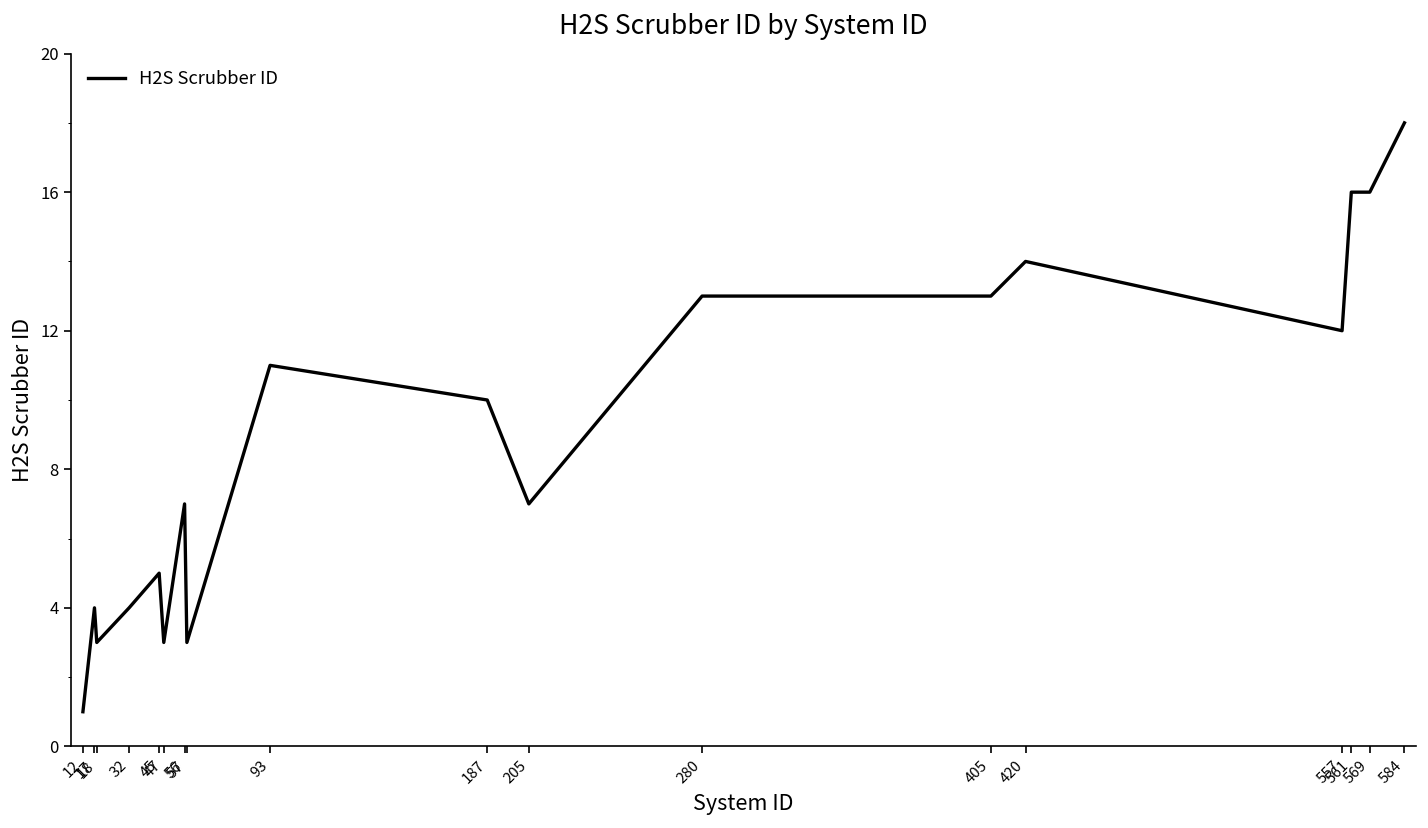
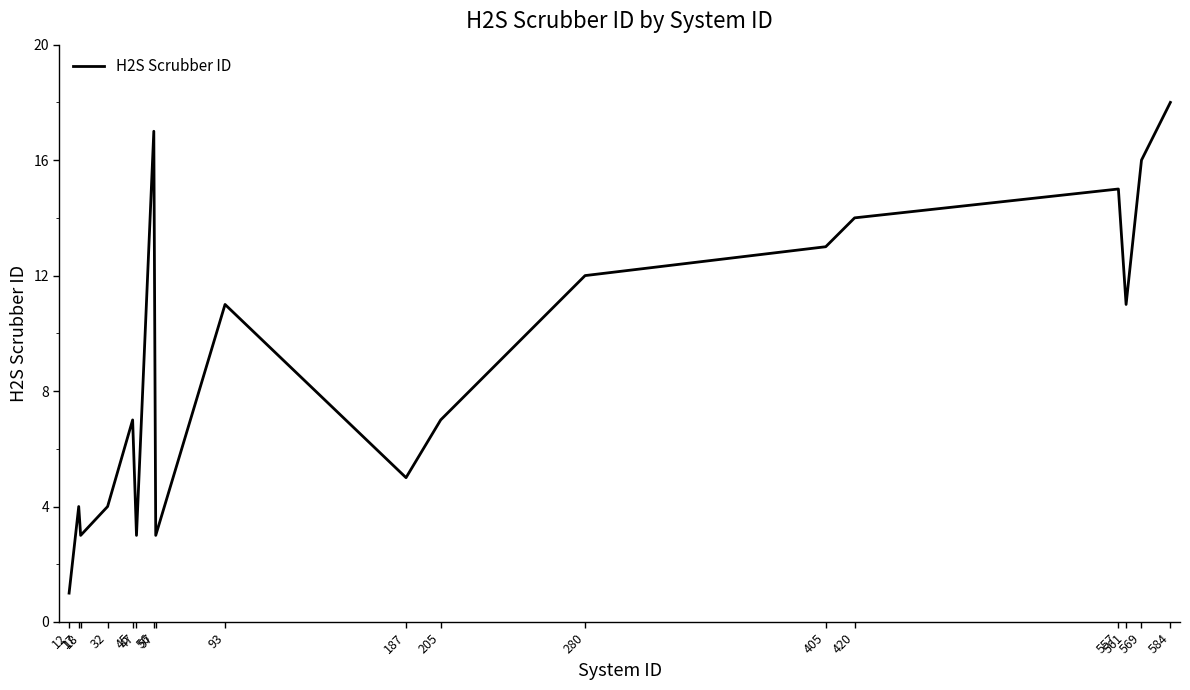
45: 5 -> 7
56: 7 -> 17
187: 10 -> 5
280: 13 -> 12
557: 12 -> 15
561: 16 -> 11
